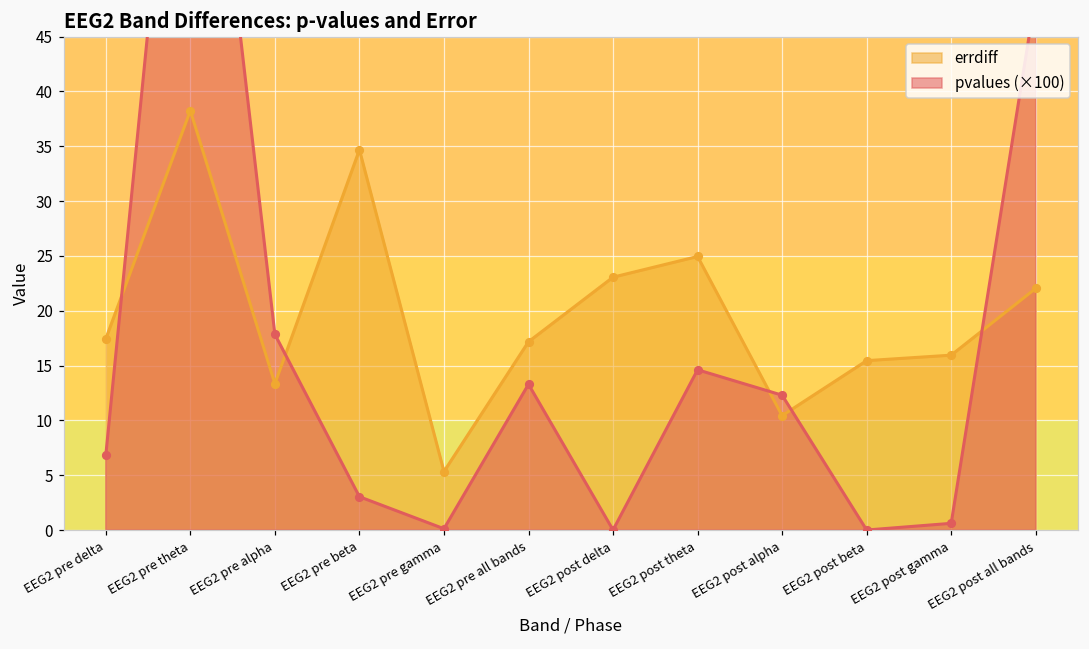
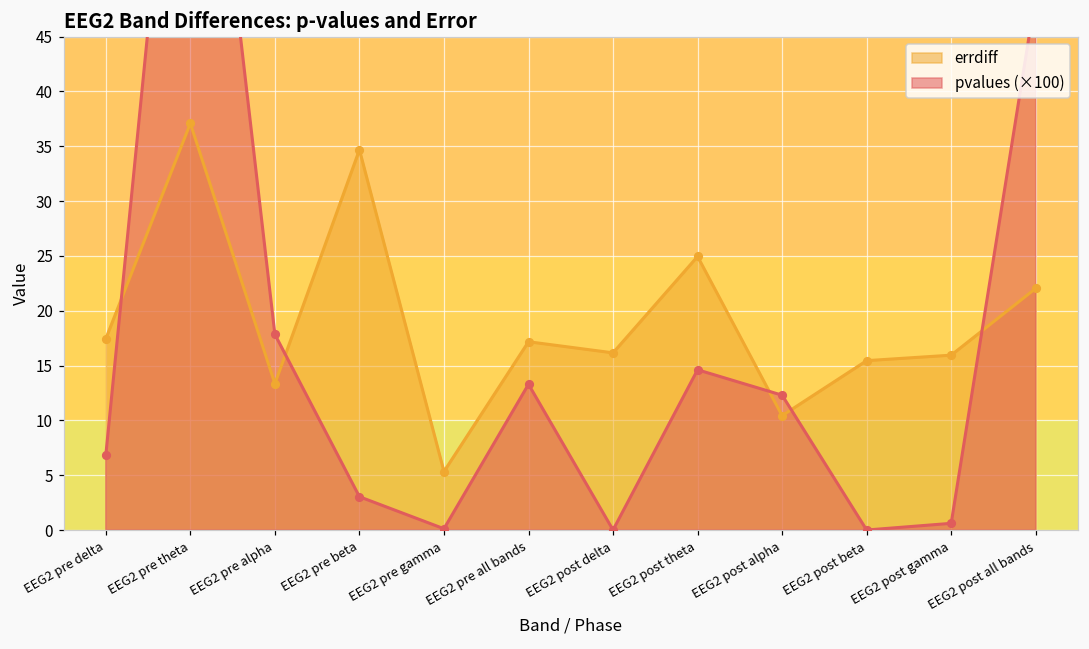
errdiff, EEG2 pre theta: 38 -> 37
errdiff, EEG2 post delta: 23 -> 16
